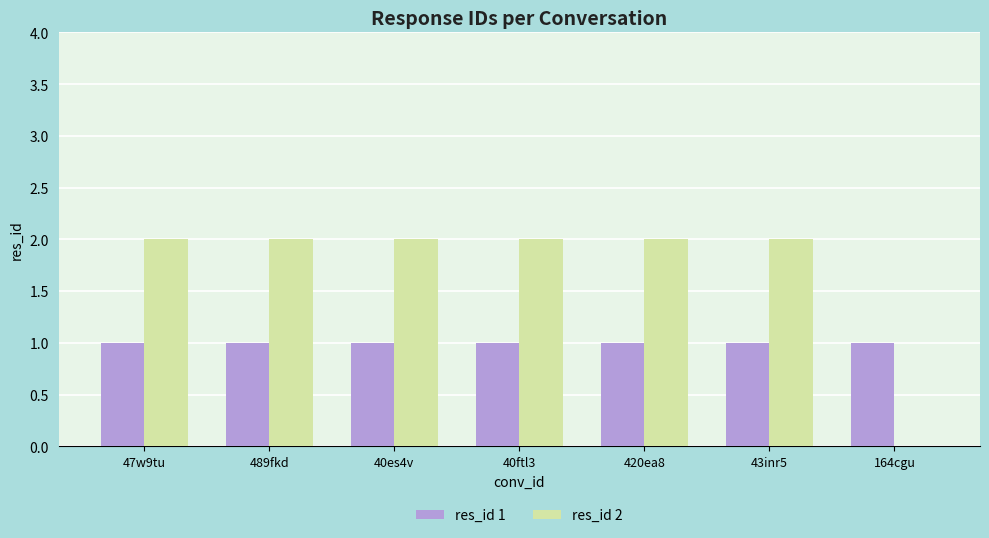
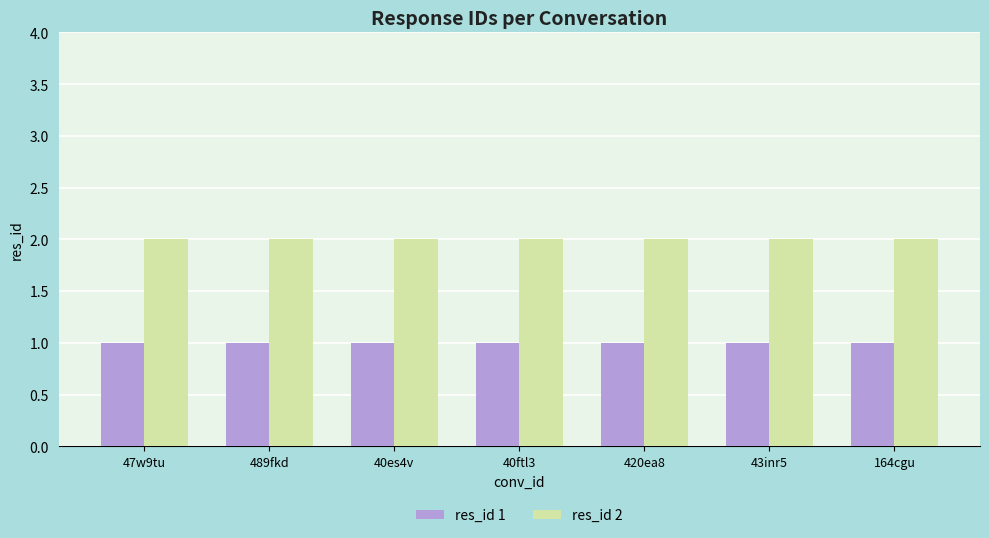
res_id 2, 164cgu: 0 -> 2
